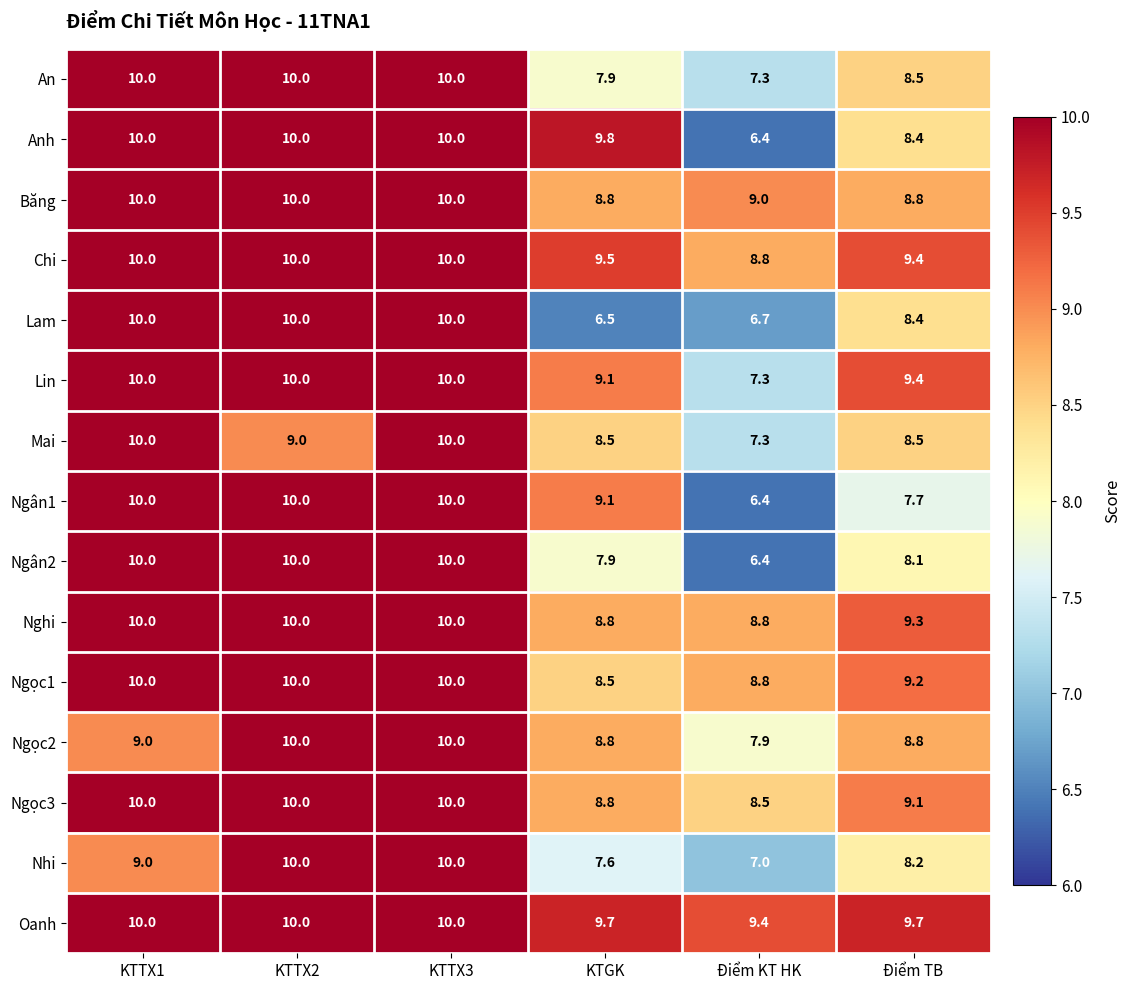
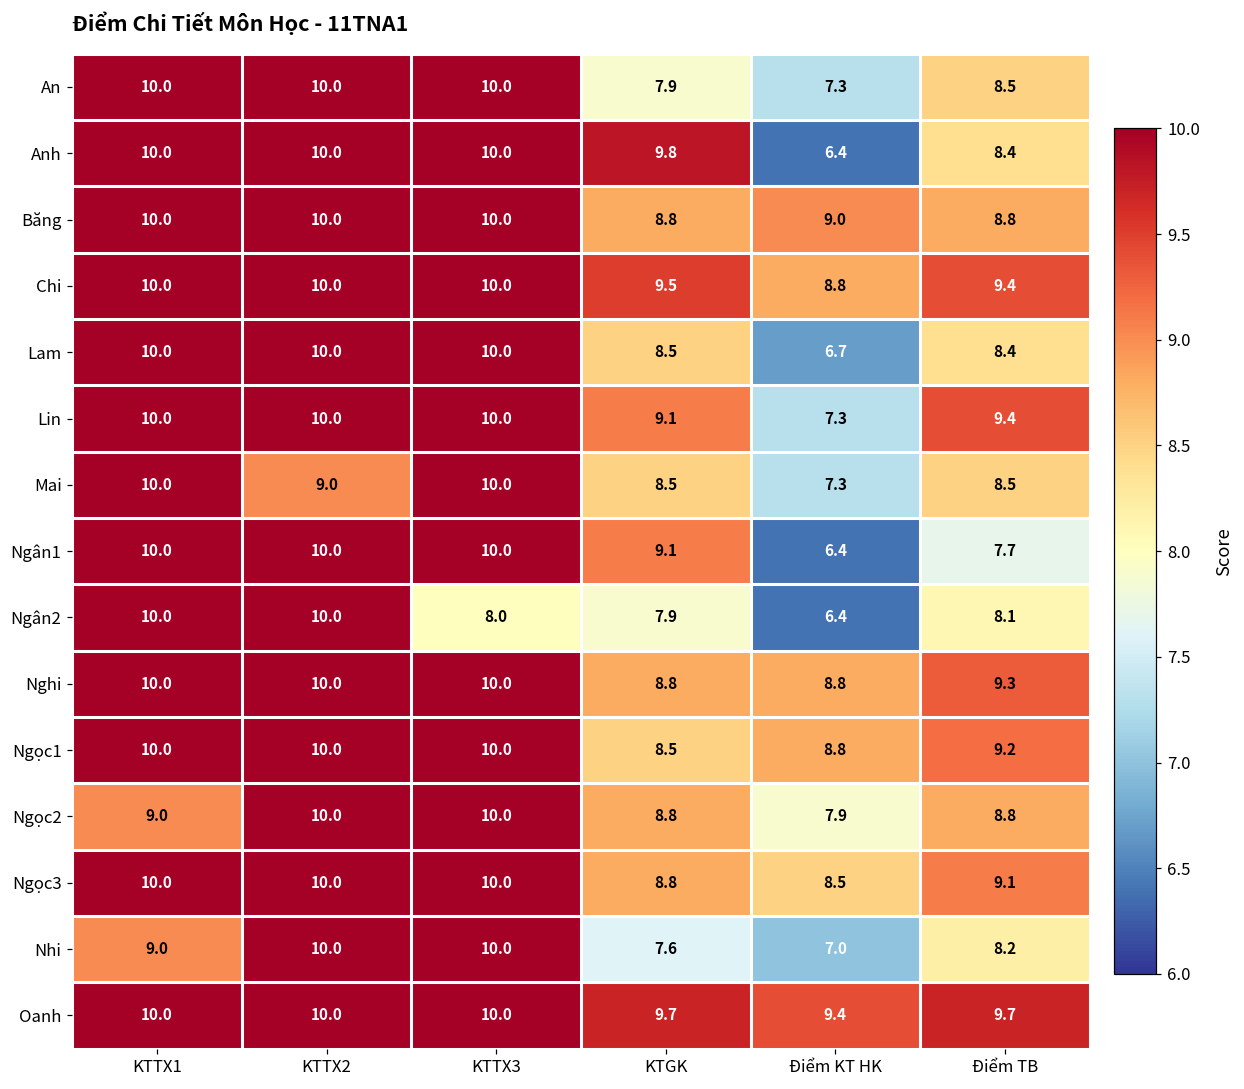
Lam, KTGK: 6.5 -> 8.5
Ngân2, KTTX3: 10.0 -> 8.0
